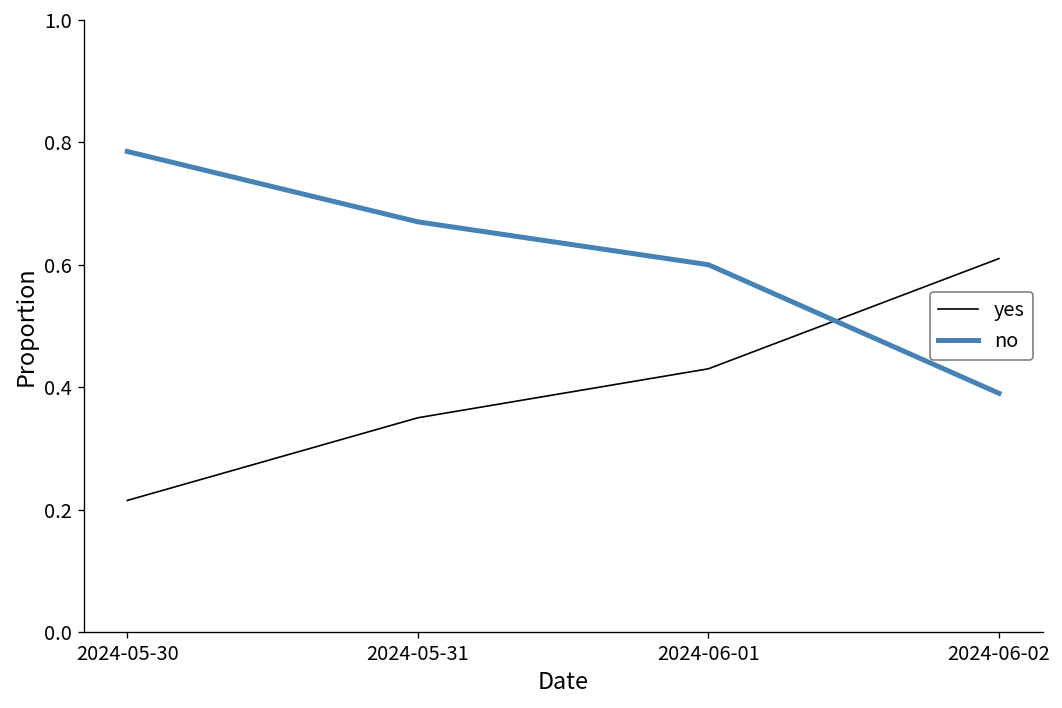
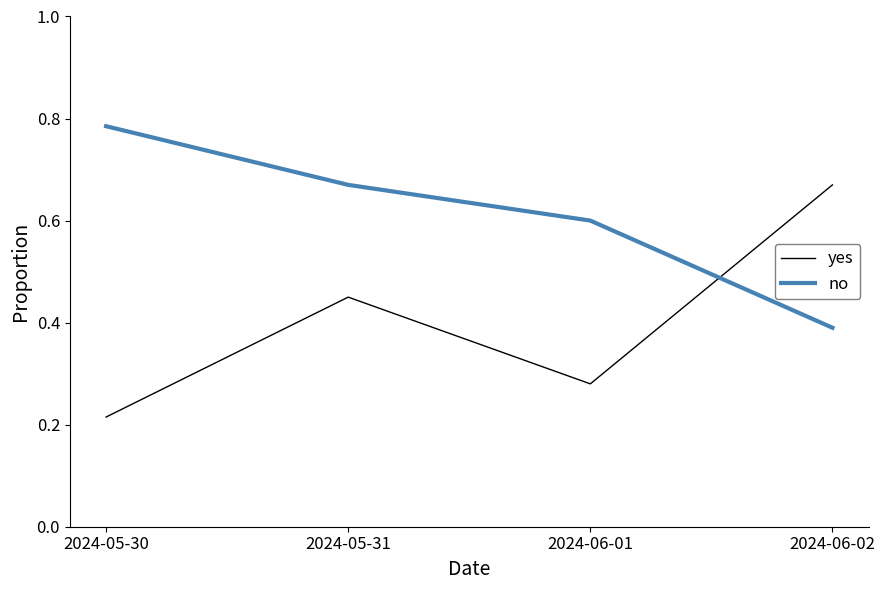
yes, 2024-05-31: 0.35 -> 0.45
yes, 2024-06-01: 0.43 -> 0.28
yes, 2024-06-02: 0.61 -> 0.67
